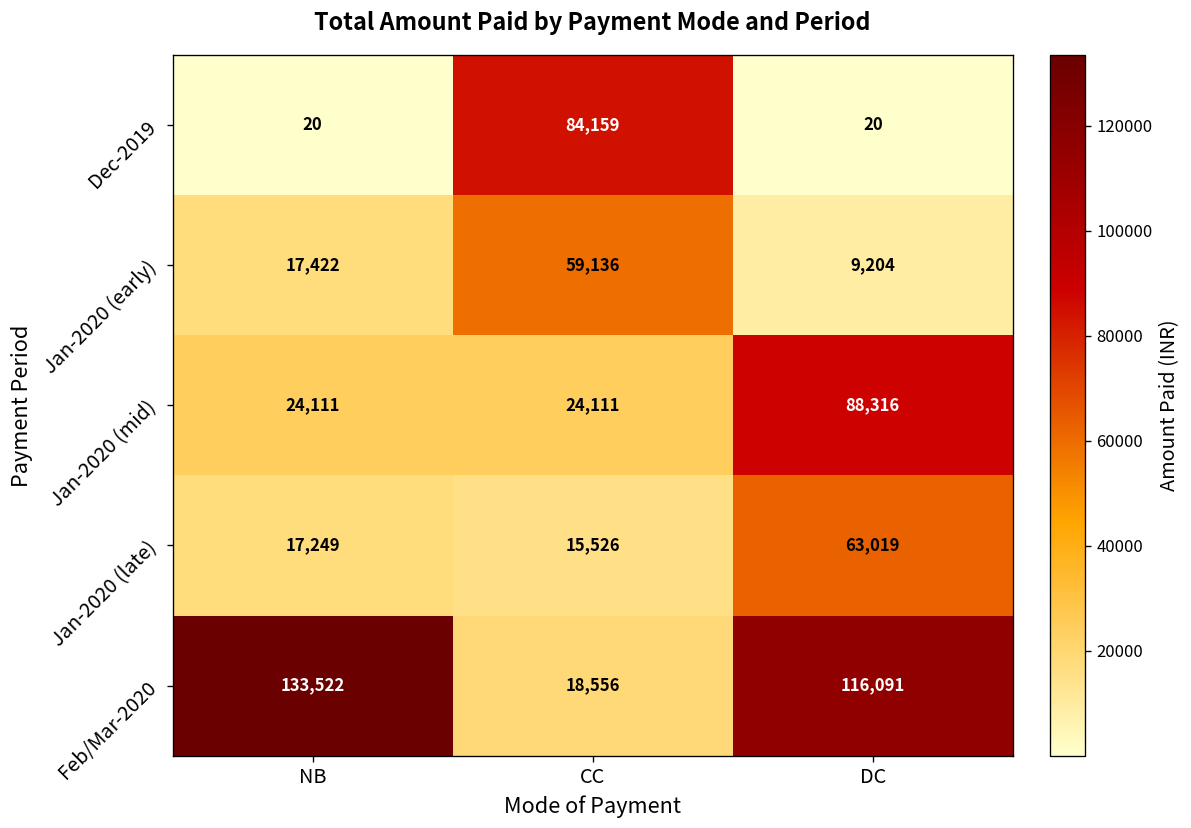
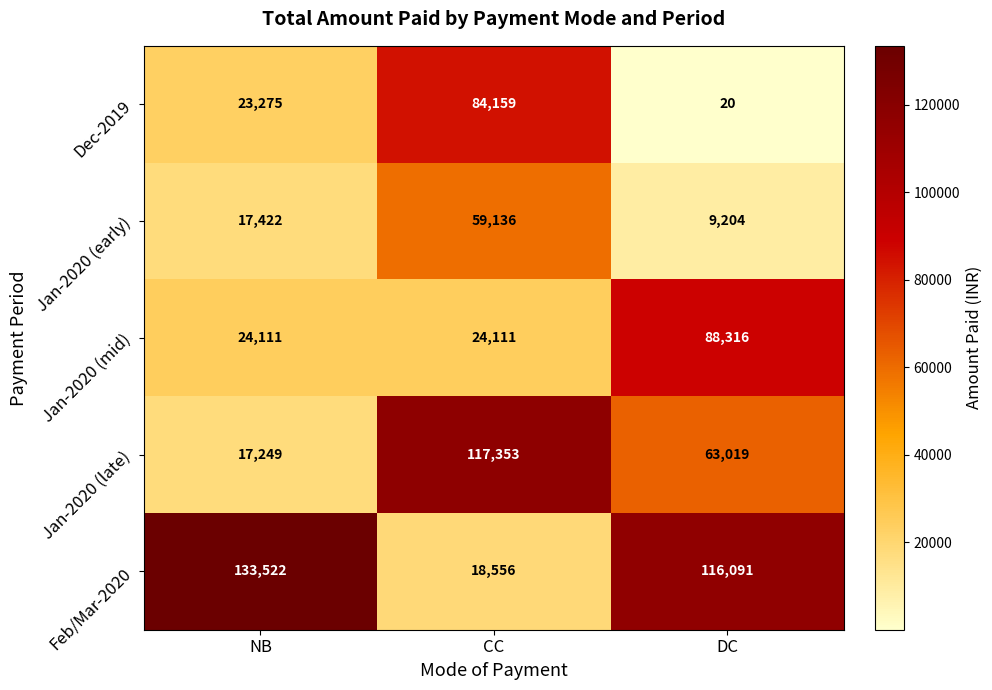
Dec-2019, NB: 20 -> 23,275
Jan-2020 (late), CC: 15,526 -> 117,353
